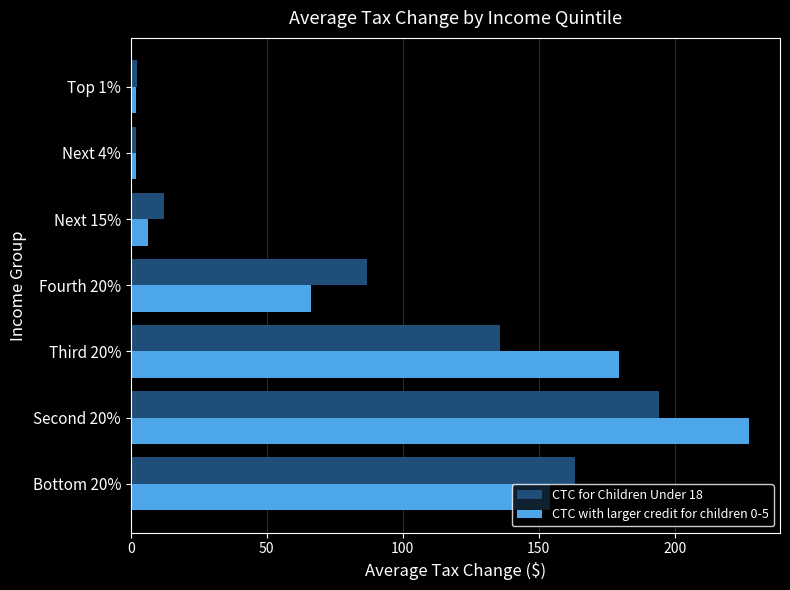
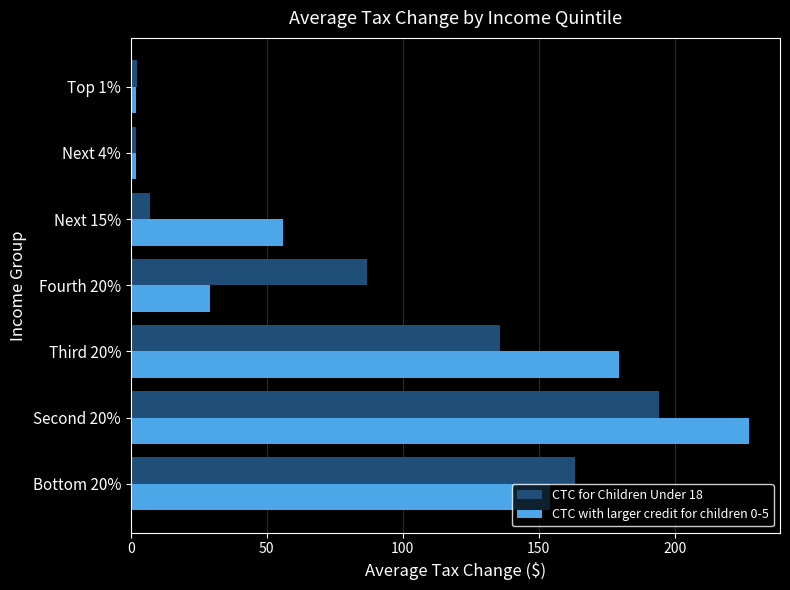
CTC for Children Under 18, Next 15%: 12 -> 7
CTC with larger credit for children 0-5, Next 15%: 6 -> 56
CTC with larger credit for children 0-5, Fourth 20%: 66 -> 29
